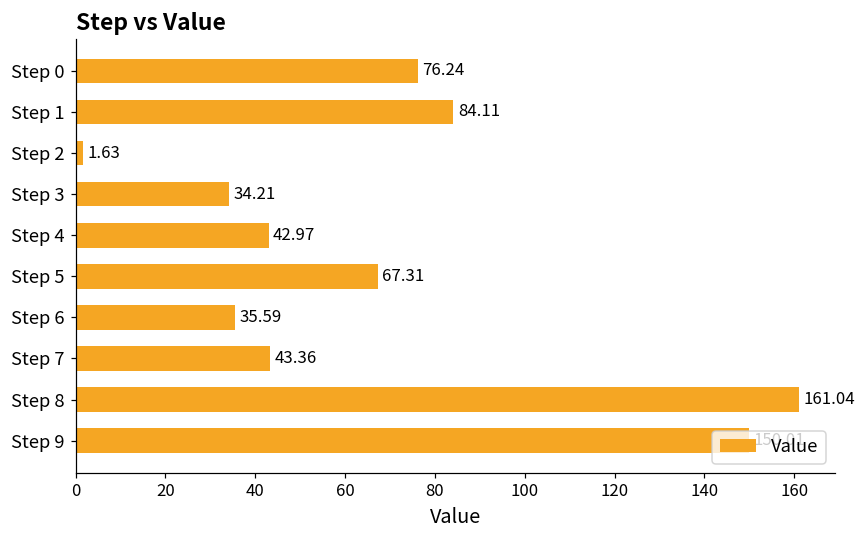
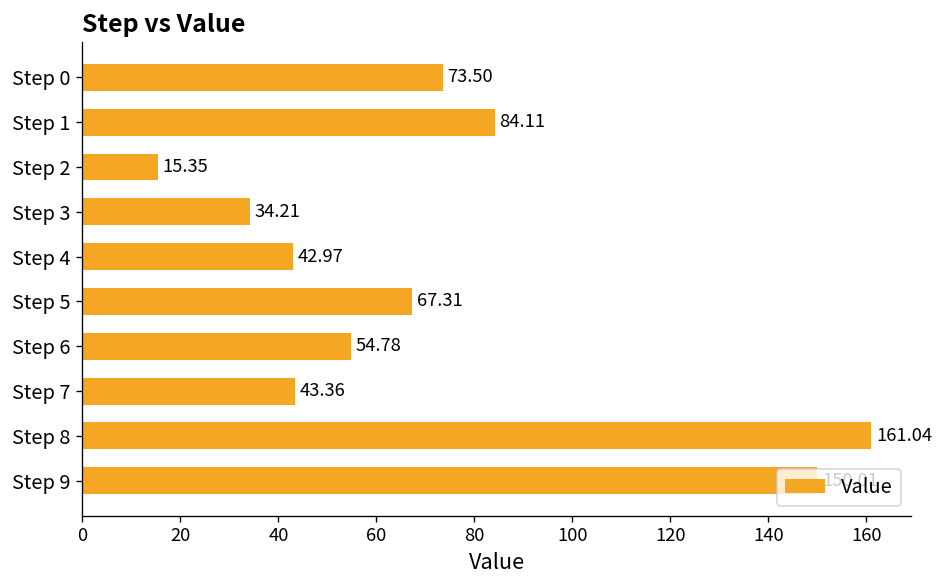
Step 0: 76.24 -> 73.50
Step 2: 1.63 -> 15.35
Step 6: 35.59 -> 54.78
